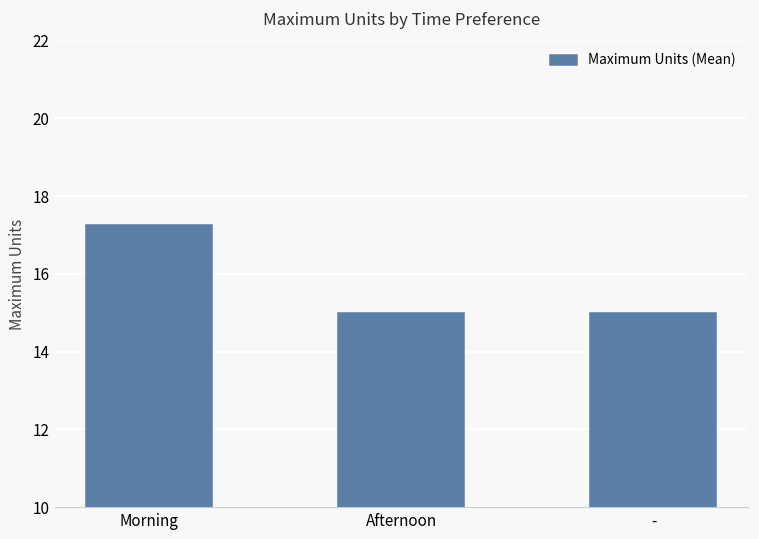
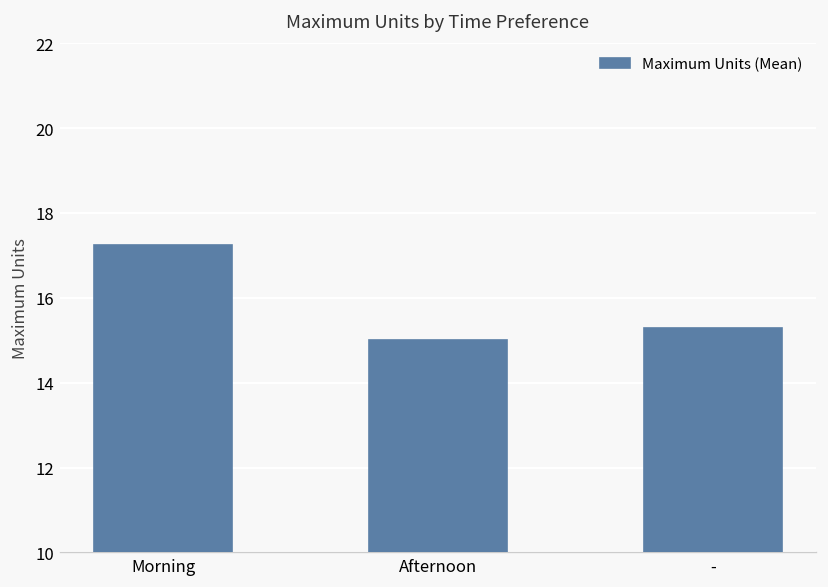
-: 15.0 -> 15.3
